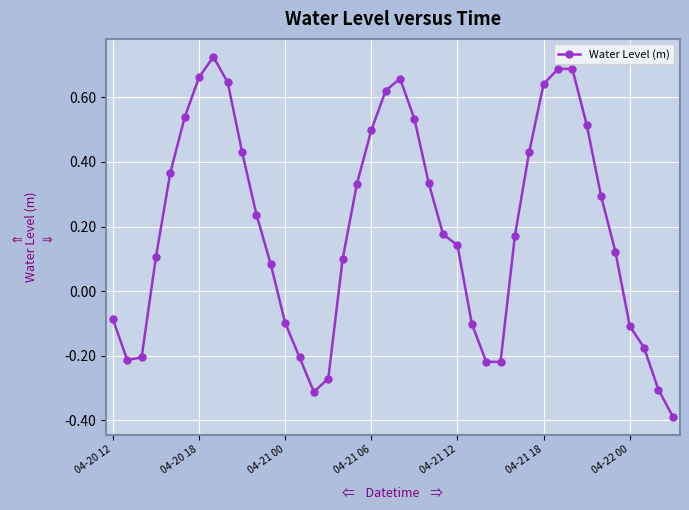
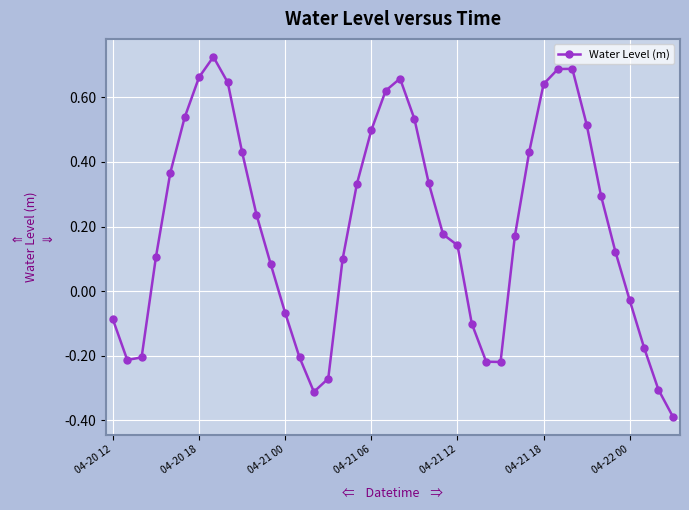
04-21 00: -0.10 -> -0.07
04-22 00: -0.11 -> -0.03
